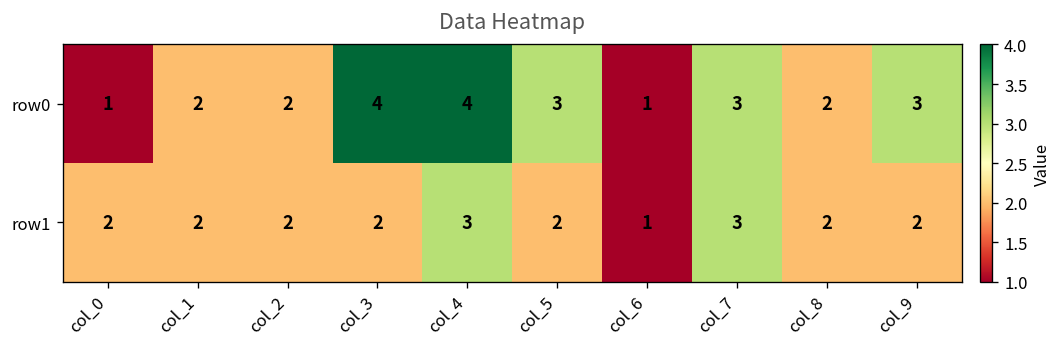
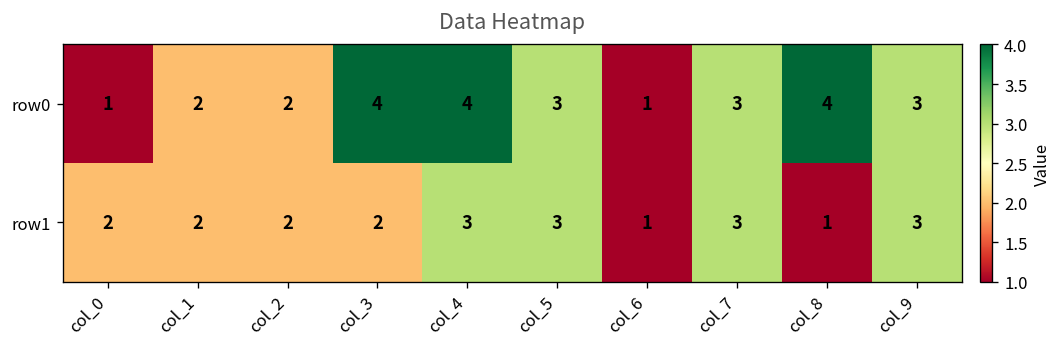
row0, col_8: 2 -> 4
row1, col_5: 2 -> 3
row1, col_8: 2 -> 1
row1, col_9: 2 -> 3
